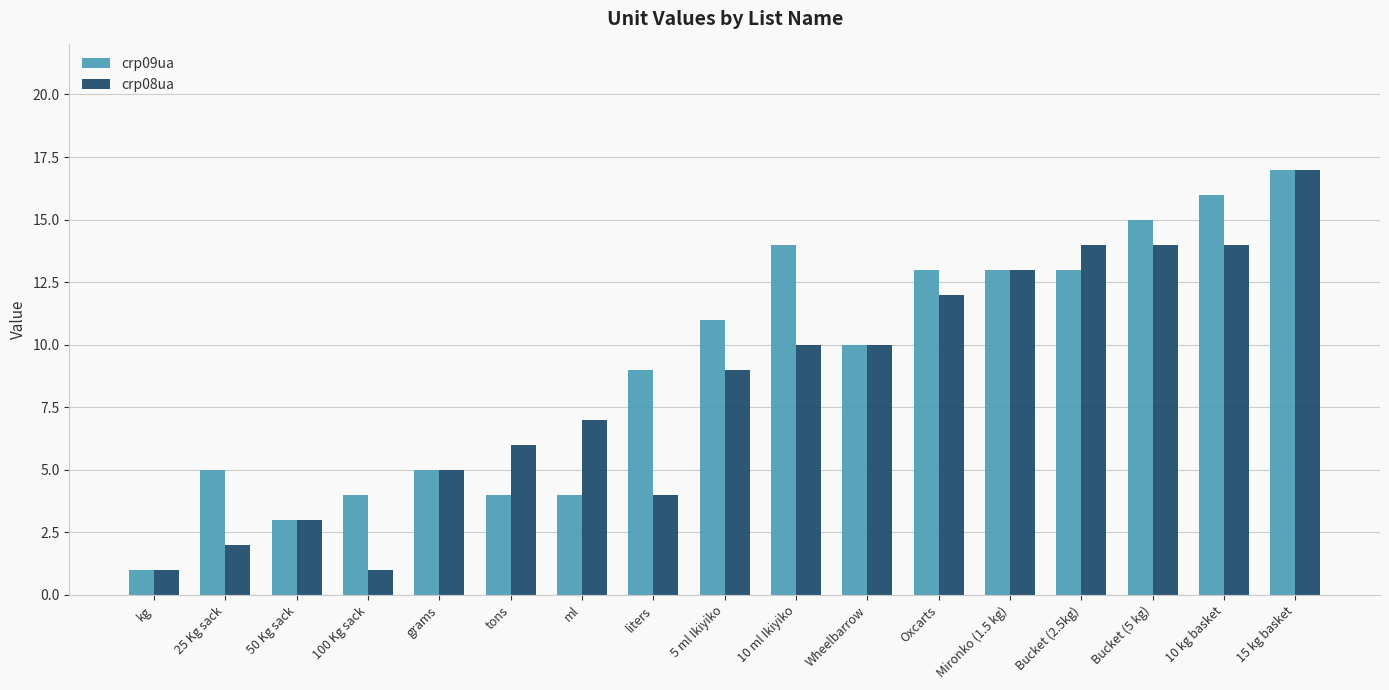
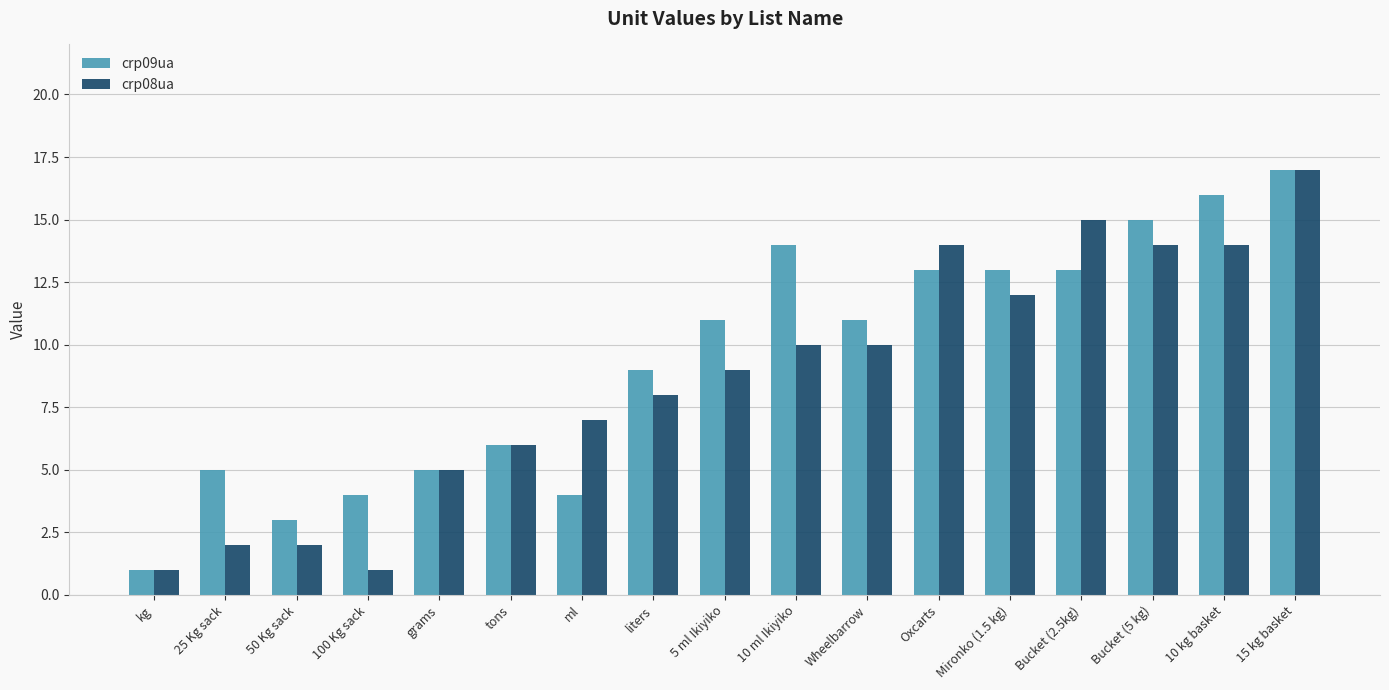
crp08ua, 50 Kg sack: 3 -> 2
crp09ua, tons: 4 -> 6
crp08ua, liters: 4 -> 8
crp09ua, Wheelbarrow: 10 -> 11
crp08ua, Oxcarts: 12 -> 14
crp08ua, Mironko (1.5 kg): 13 -> 12
crp08ua, Bucket (2.5kg): 14 -> 15
